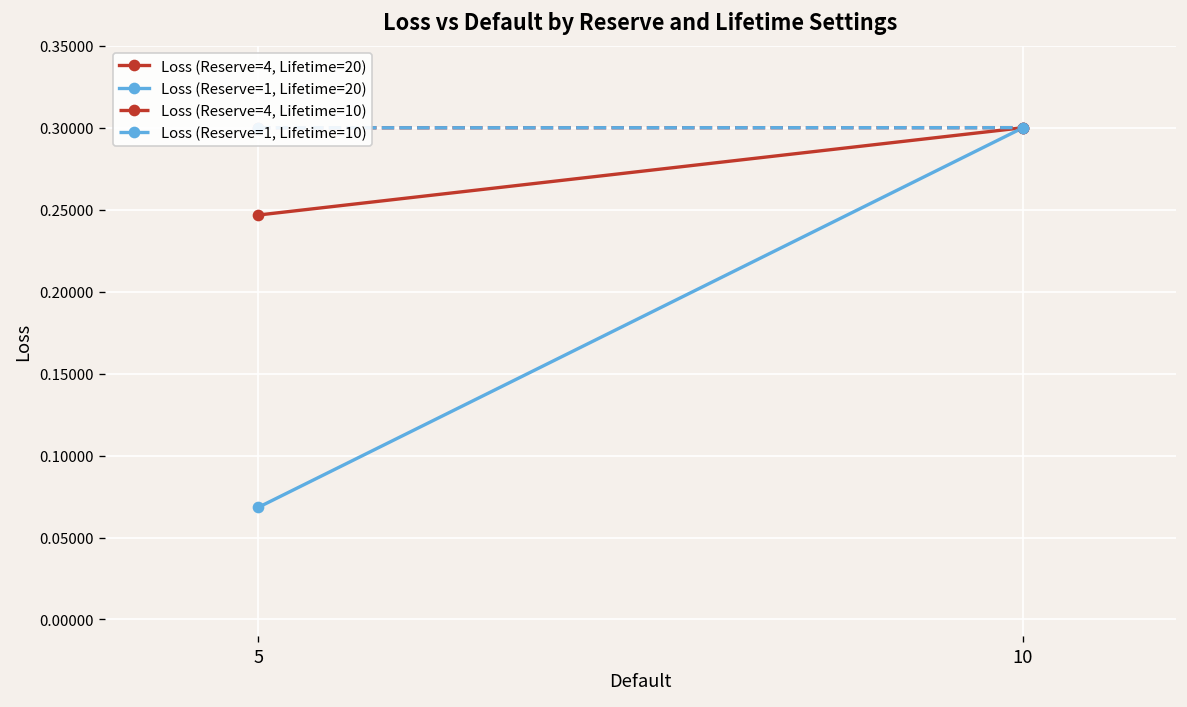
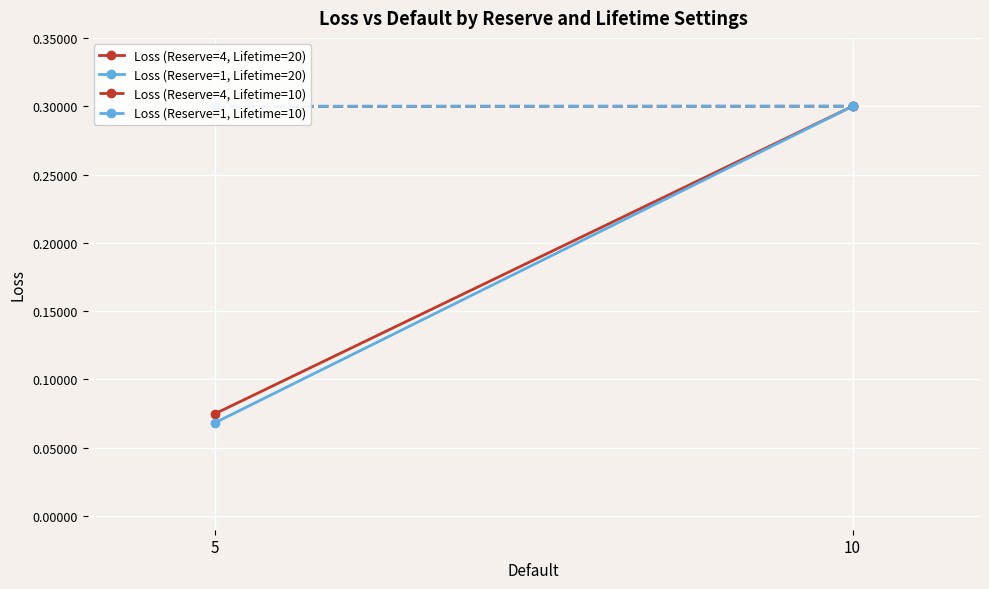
Loss (Reserve=4, Lifetime=20), 5: 0.247 -> 0.075
